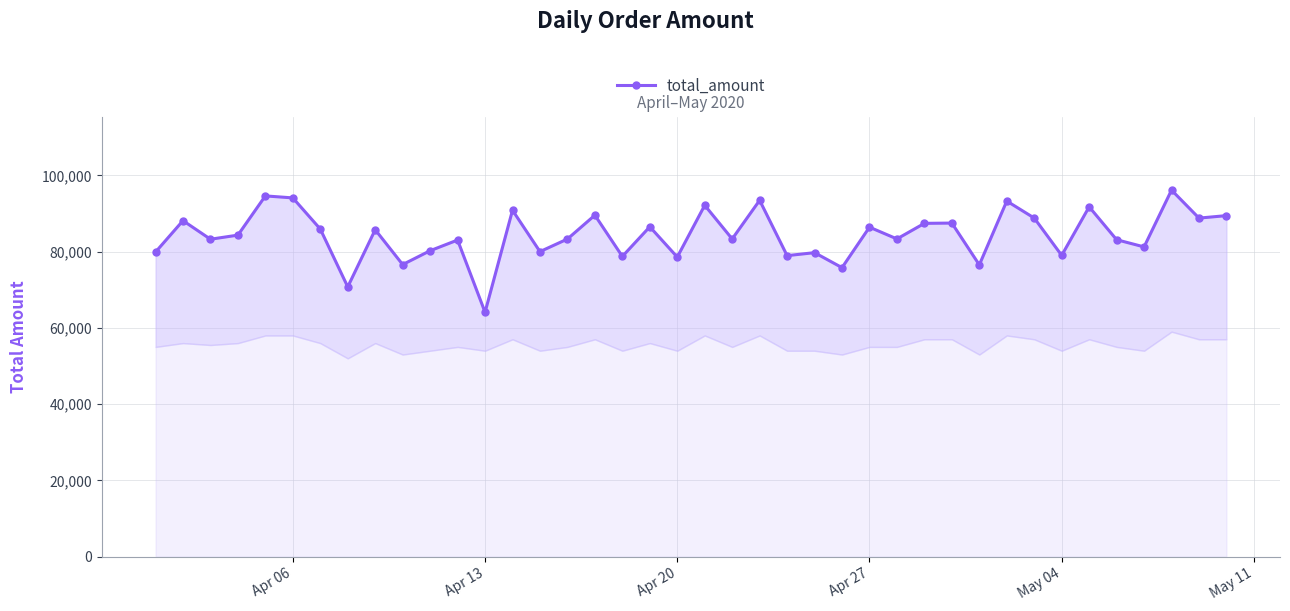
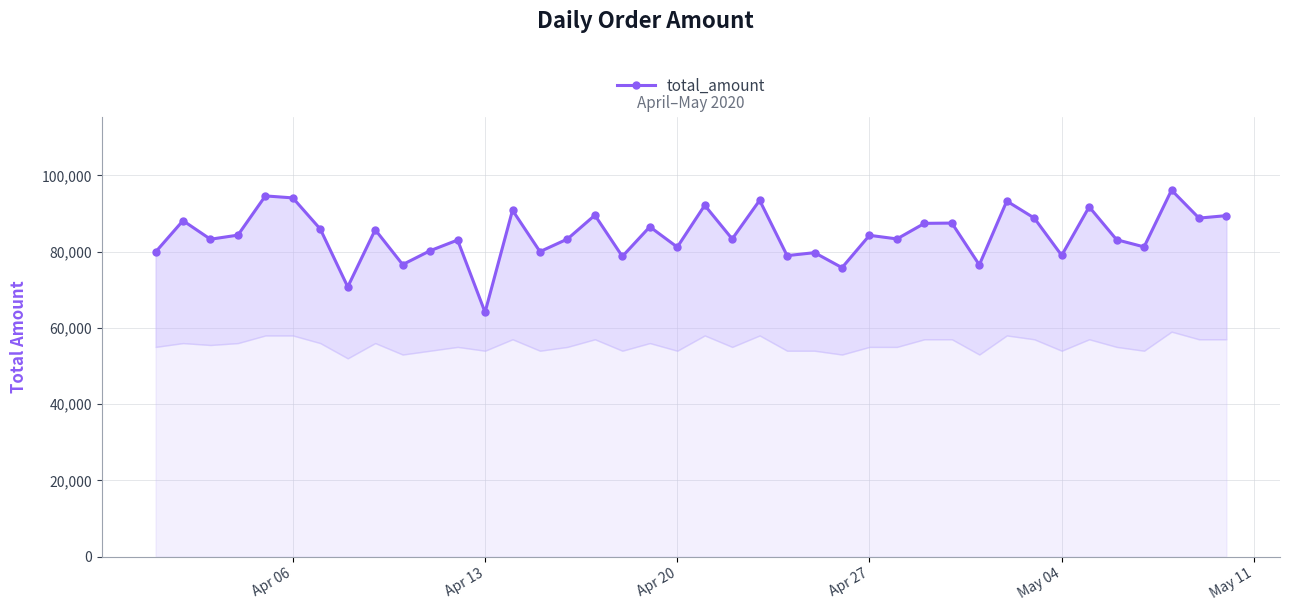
total_amount, Apr 20: 79,000 -> 81,000
total_amount, Apr 27: 86,000 -> 84,000
